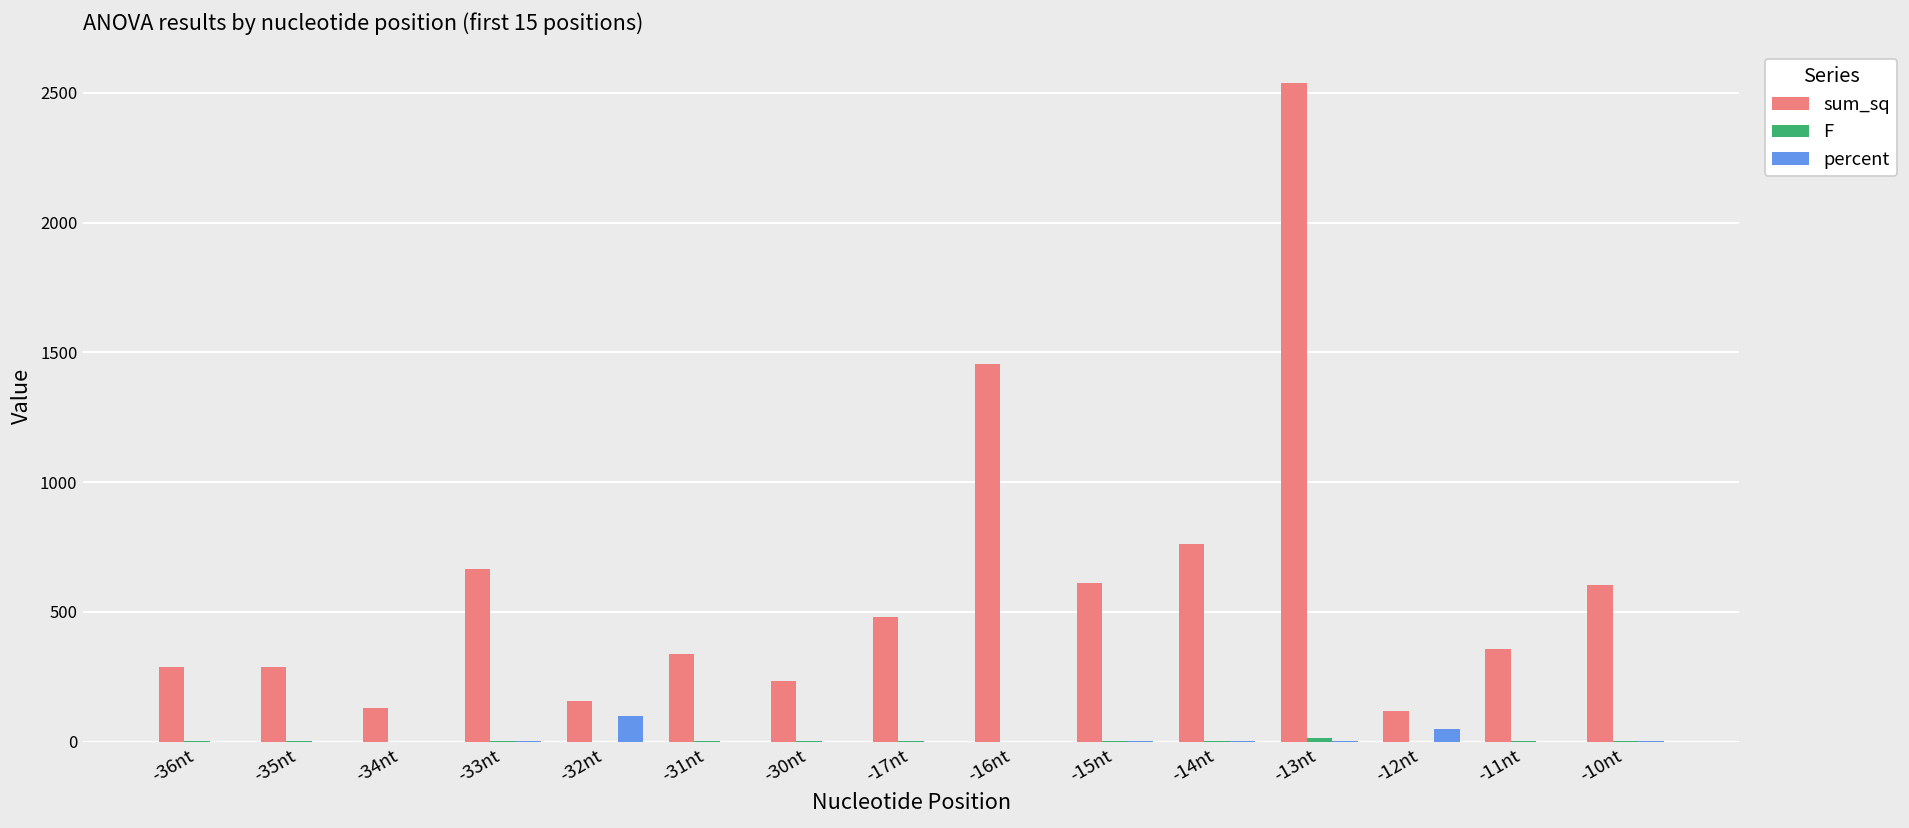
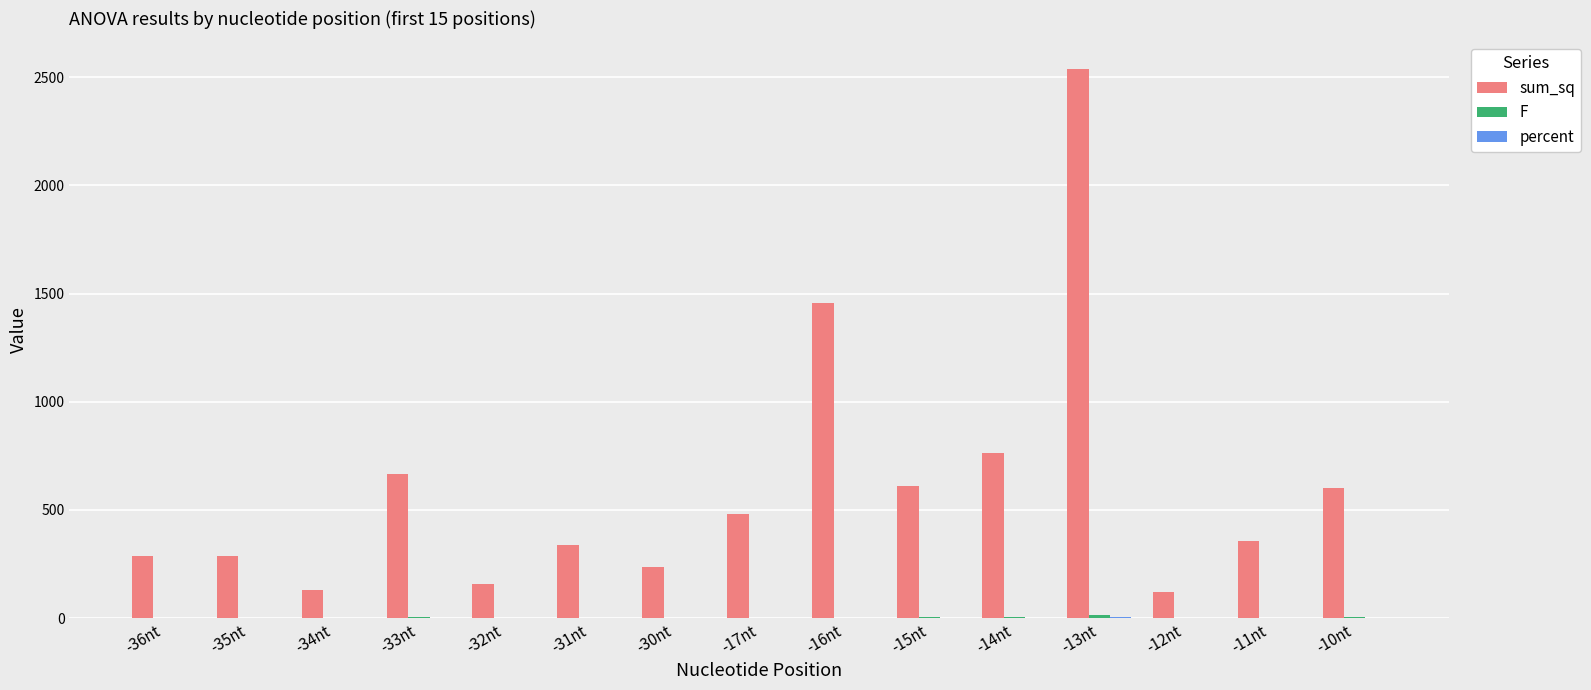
percent, -32nt: 100 -> 0
percent, -12nt: 50 -> 0
